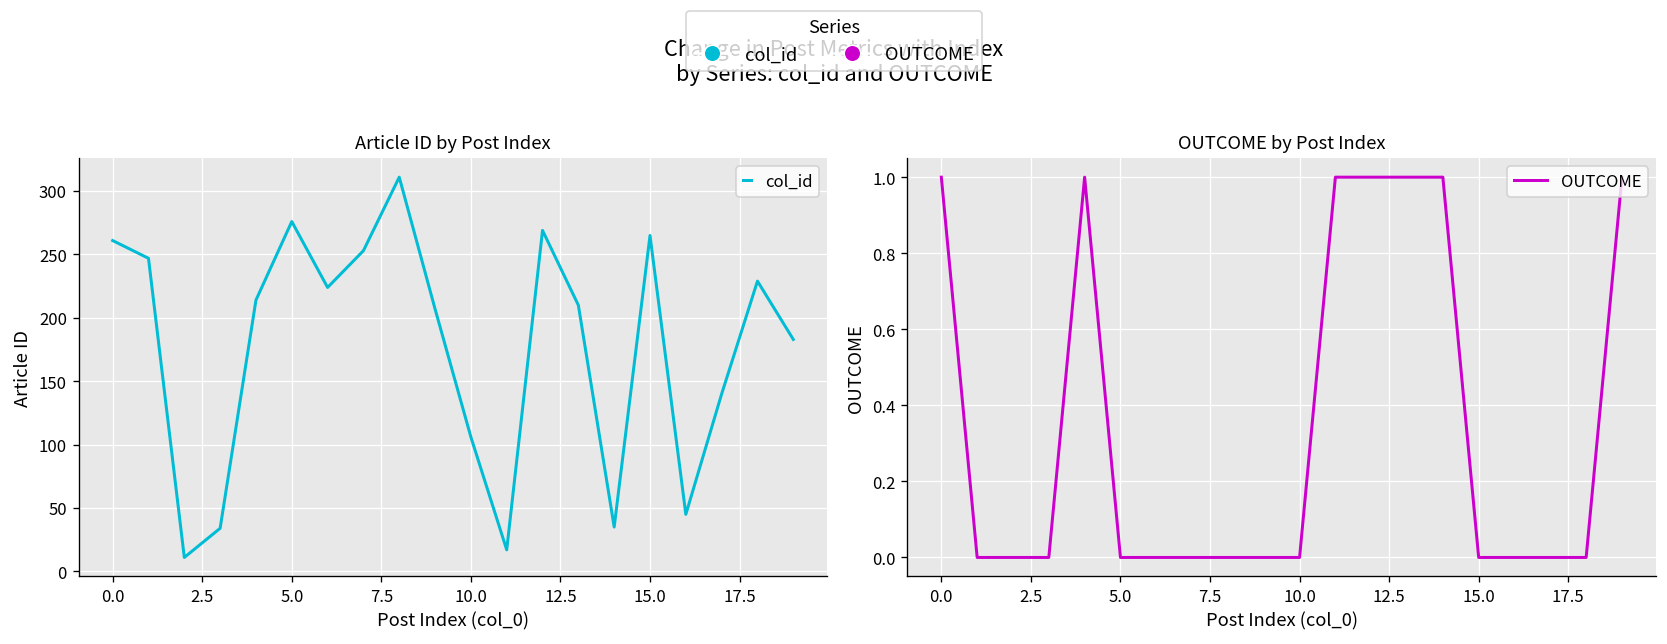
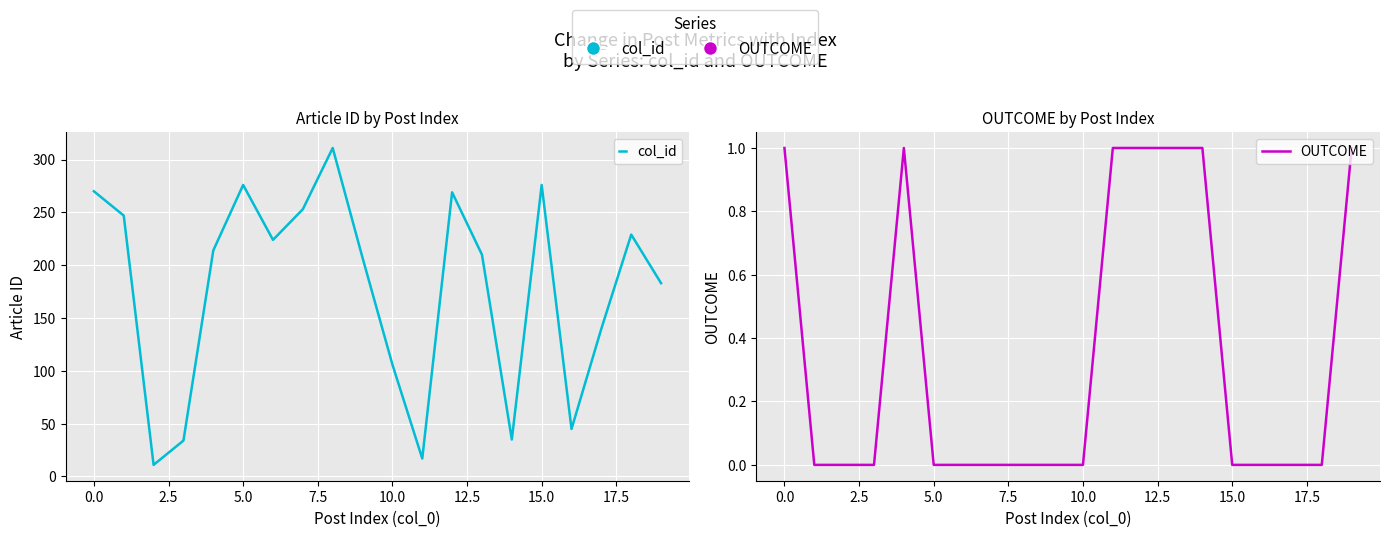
Article ID by Post Index, 0.0: 261 -> 270
Article ID by Post Index, 15.0: 265 -> 276
